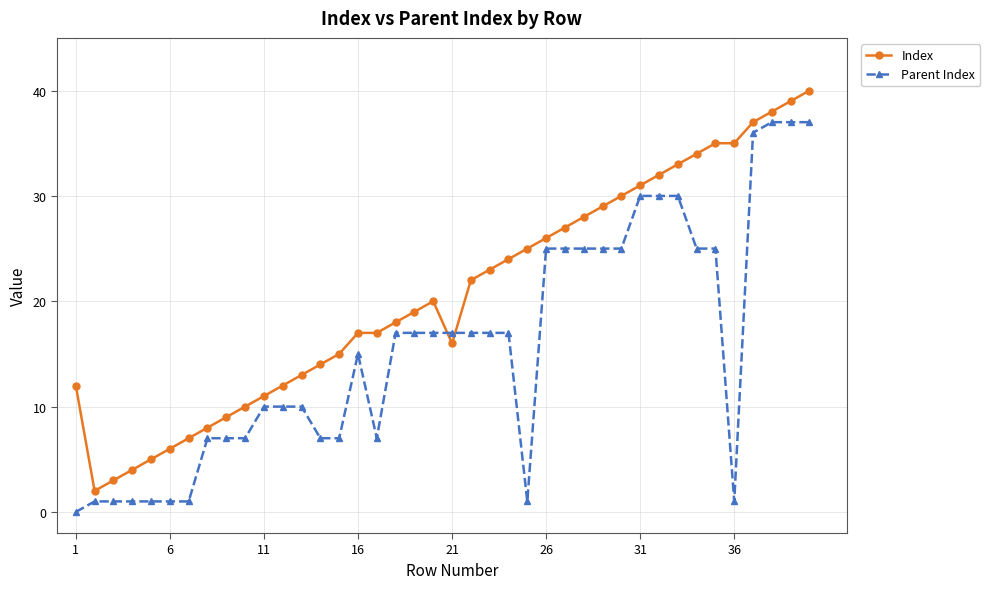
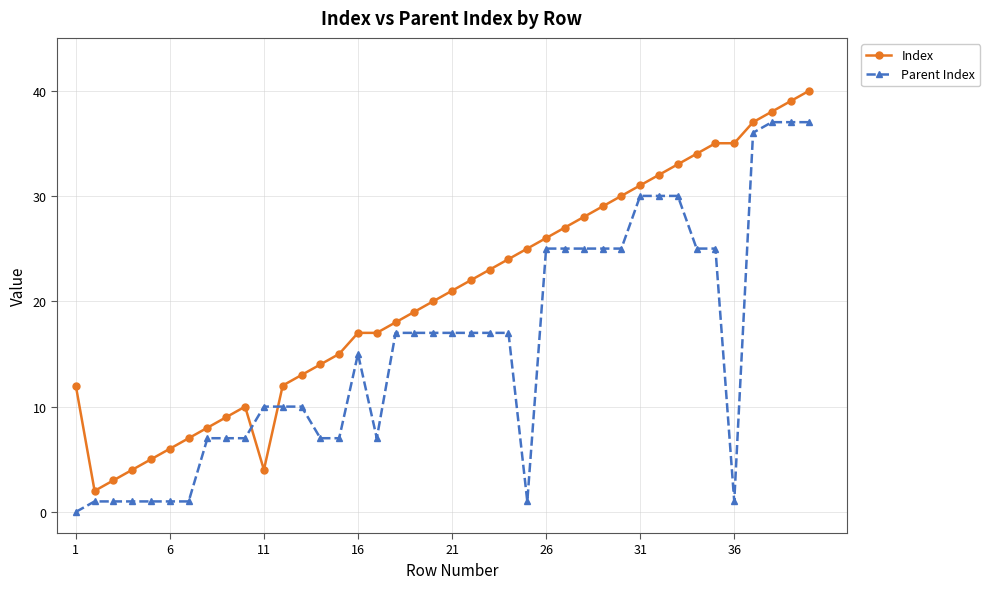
Index, 11: 11 -> 4
Index, 21: 16 -> 21
